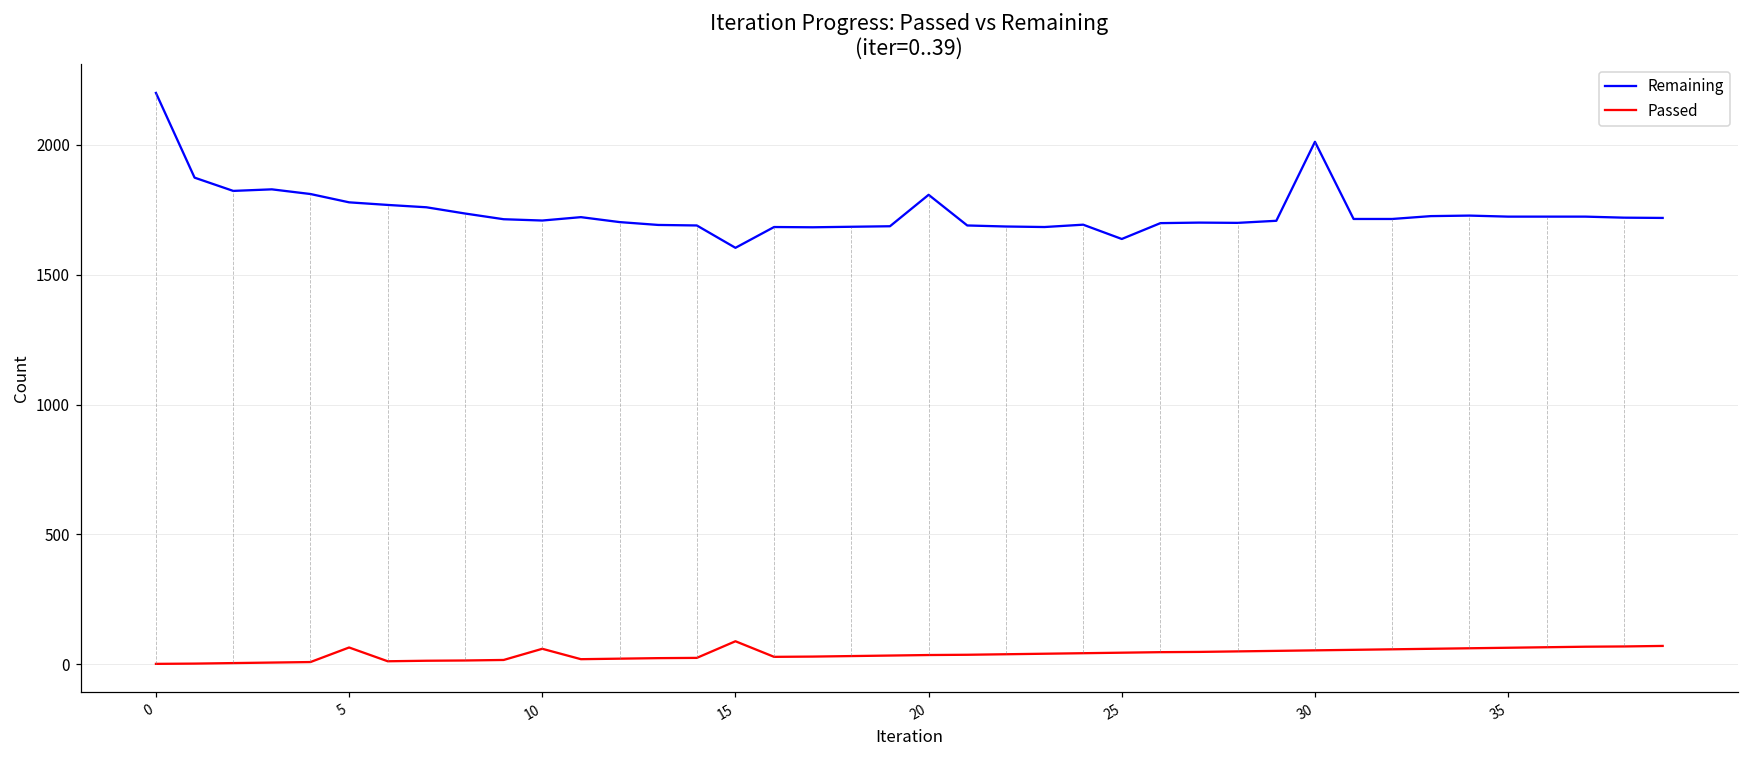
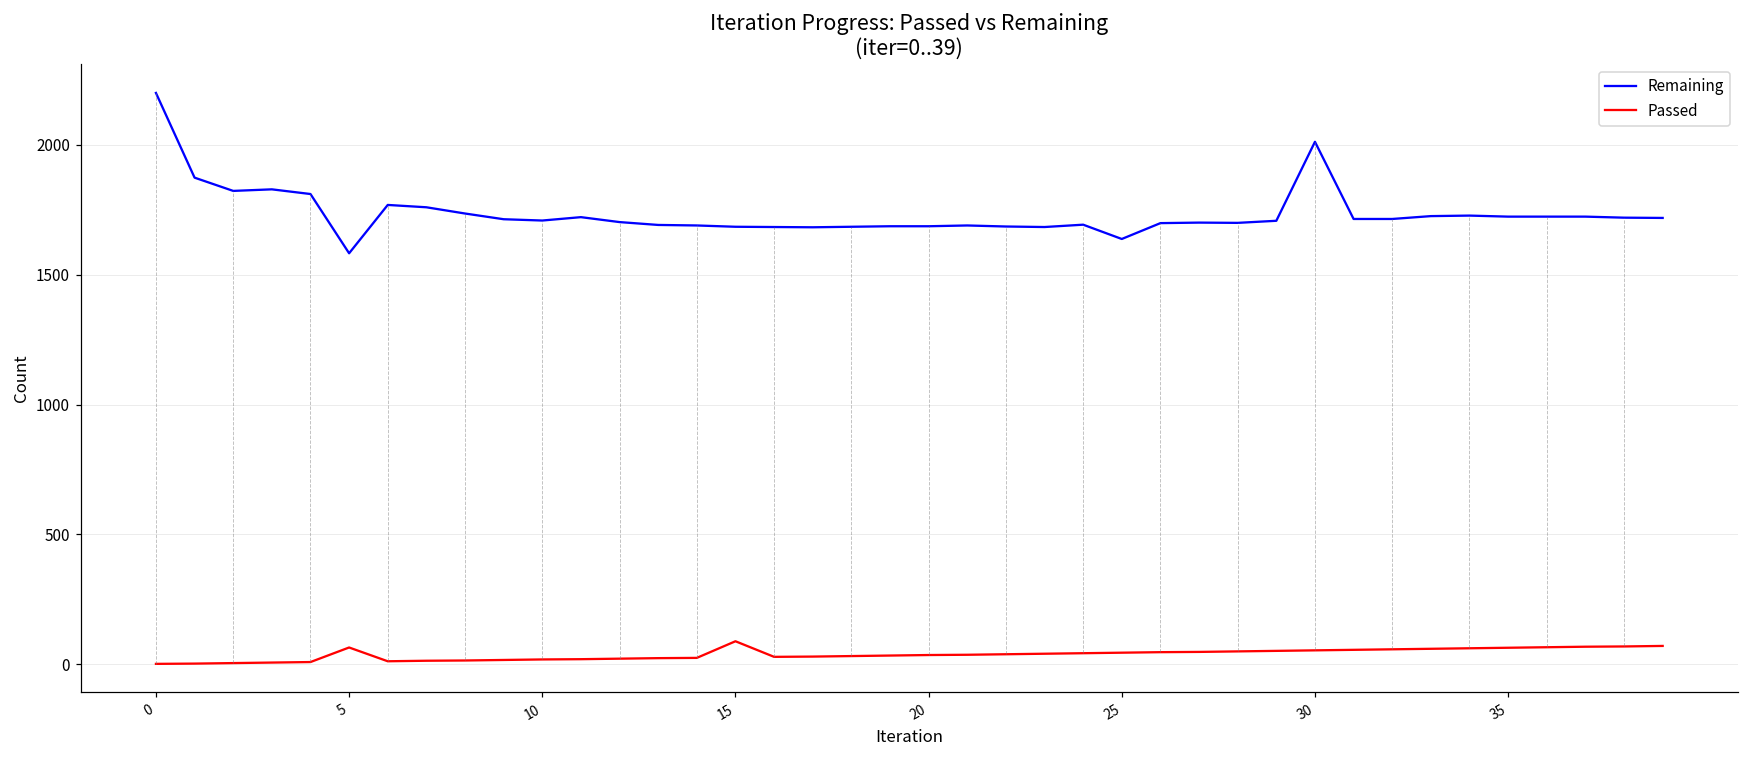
Remaining, 5: 1780 -> 1580
Passed, 10: 60 -> 20
Remaining, 15: 1600 -> 1680
Remaining, 20: 1810 -> 1690
